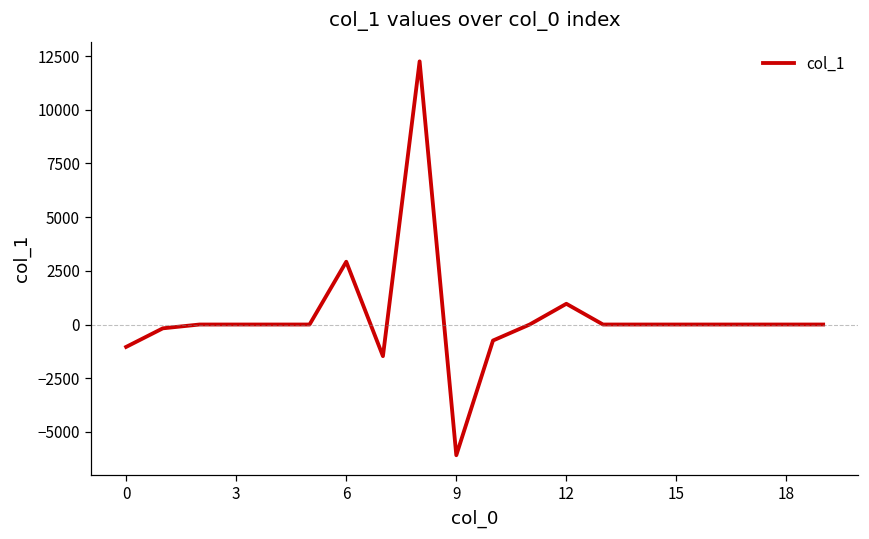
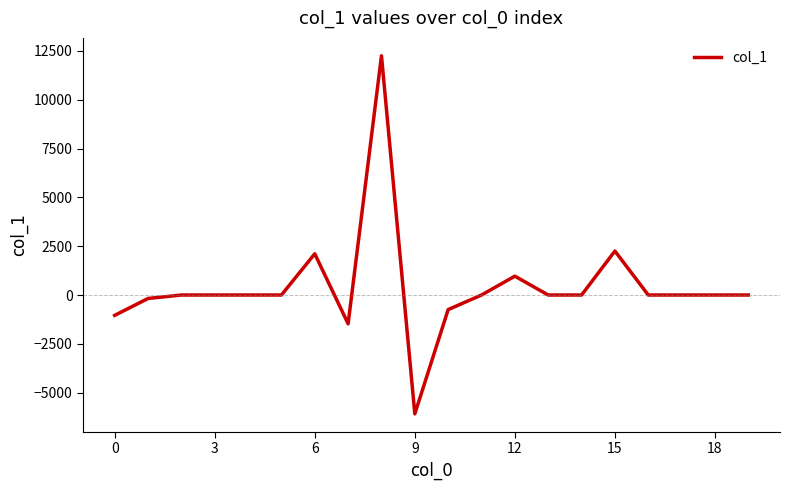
6: 2900 -> 2100
15: 0 -> 2300
